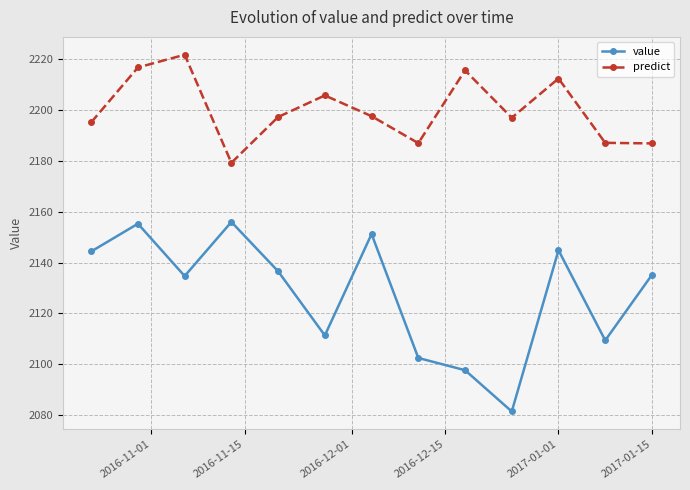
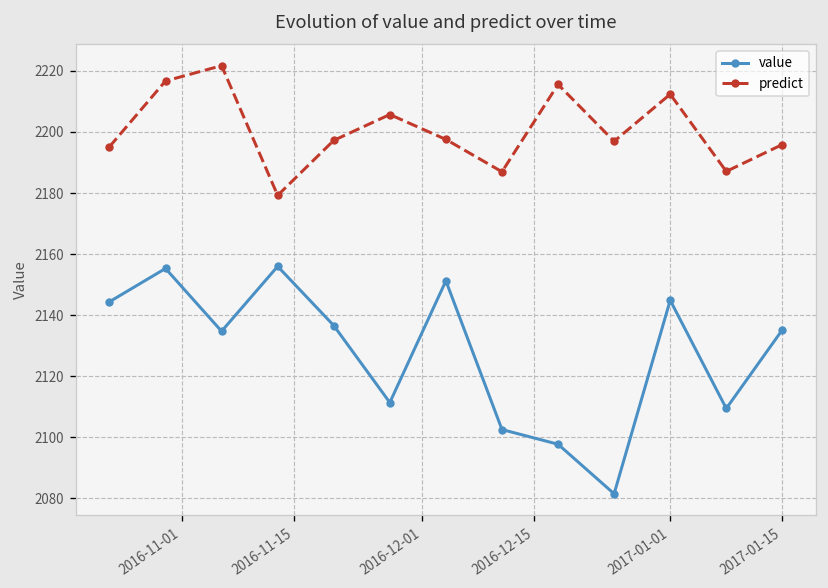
predict, 2017-01-15: 2187 -> 2196
